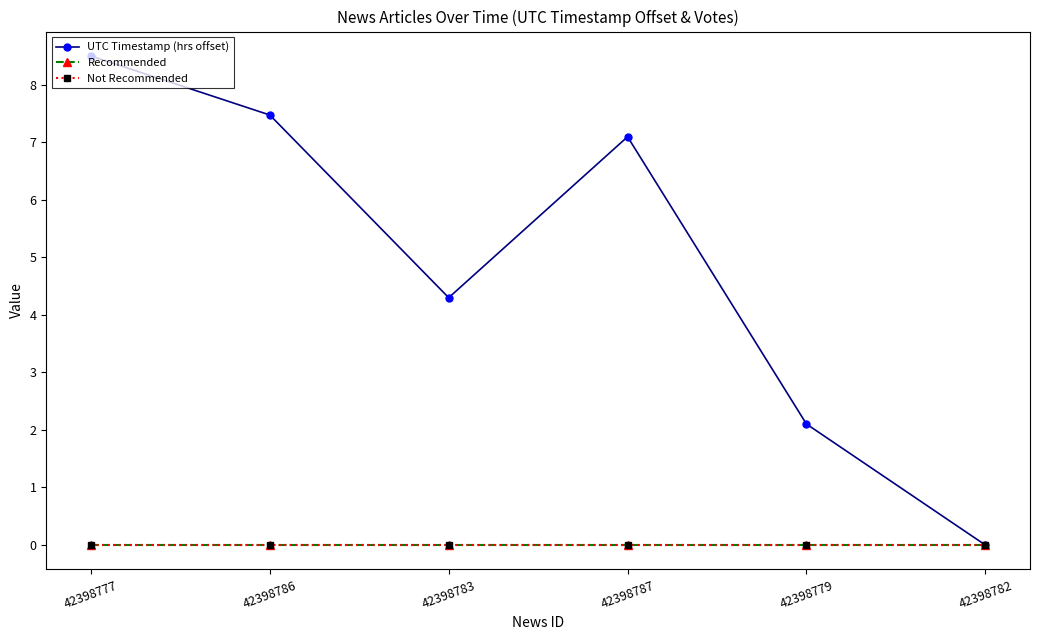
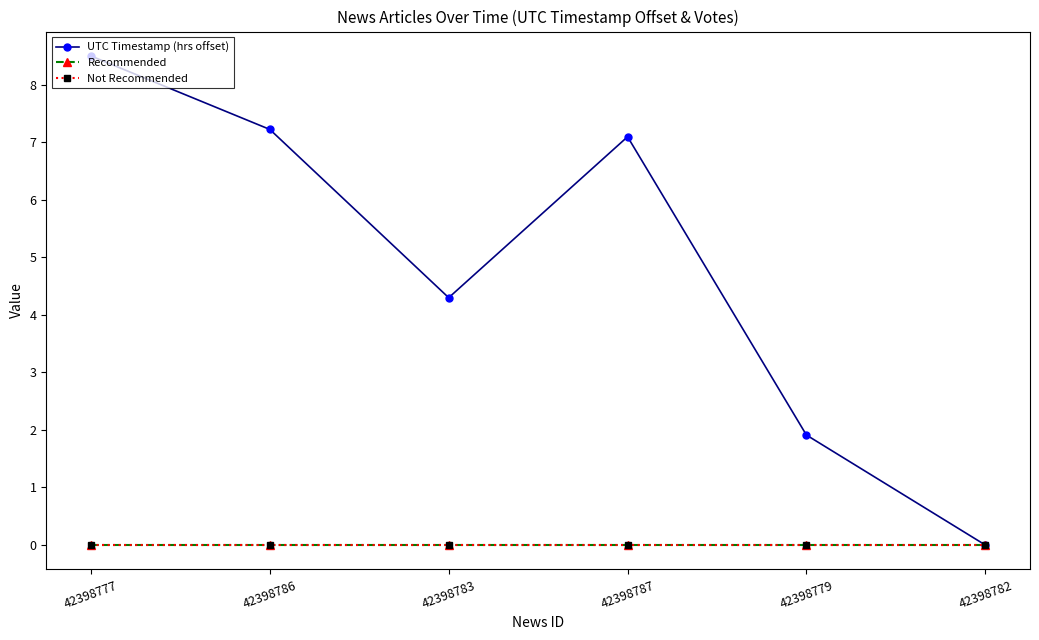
UTC Timestamp (hrs offset), 42398786: 7.5 -> 7.2
UTC Timestamp (hrs offset), 42398779: 2.1 -> 1.9
